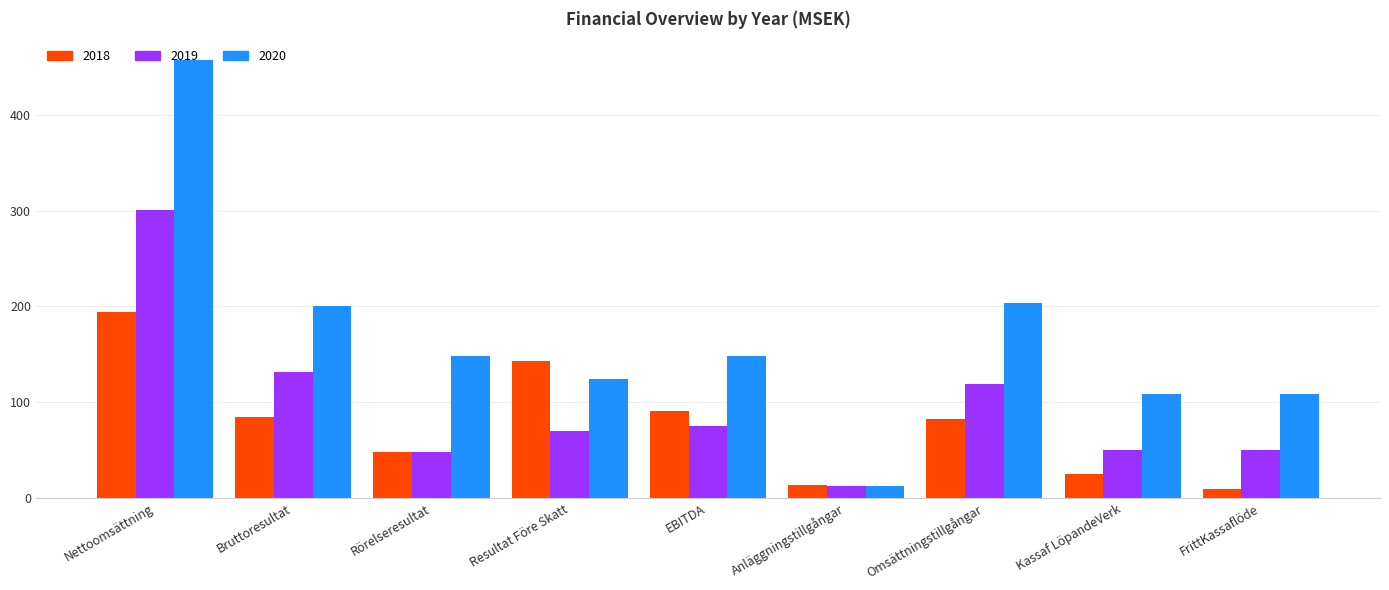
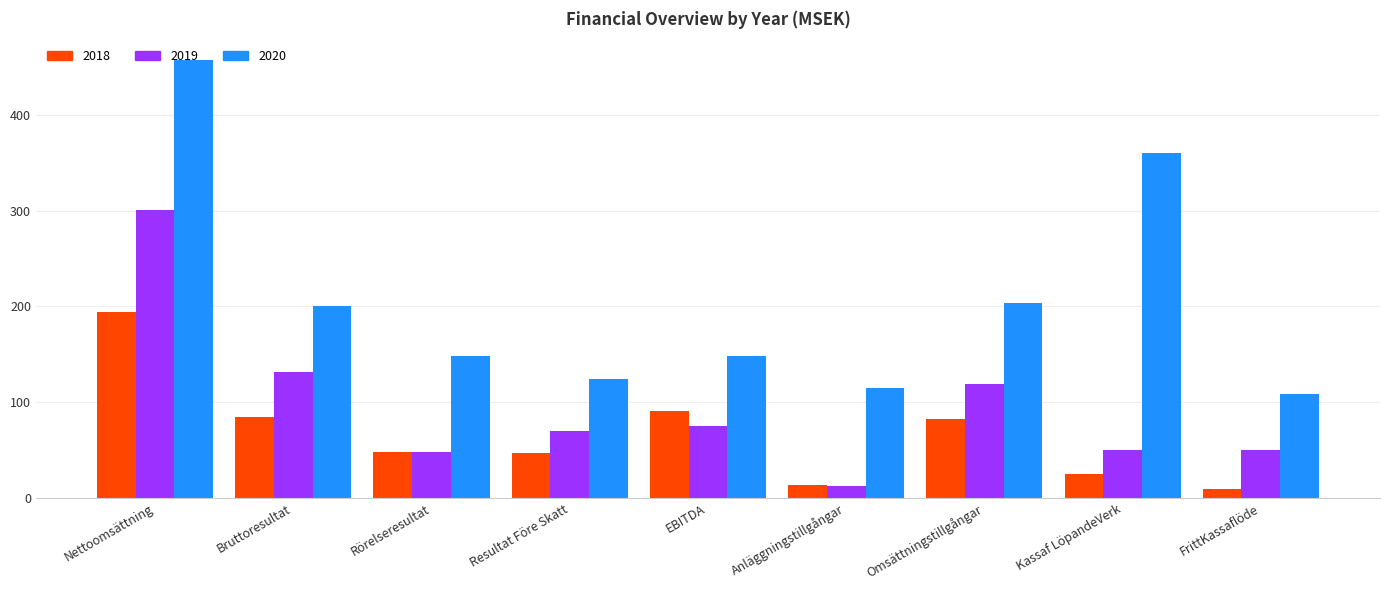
2018, Resultat Före Skatt: 140 -> 50
2020, Anläggningstillgångar: 10 -> 120
2020, Kassaf LöpandeVerk: 110 -> 360
